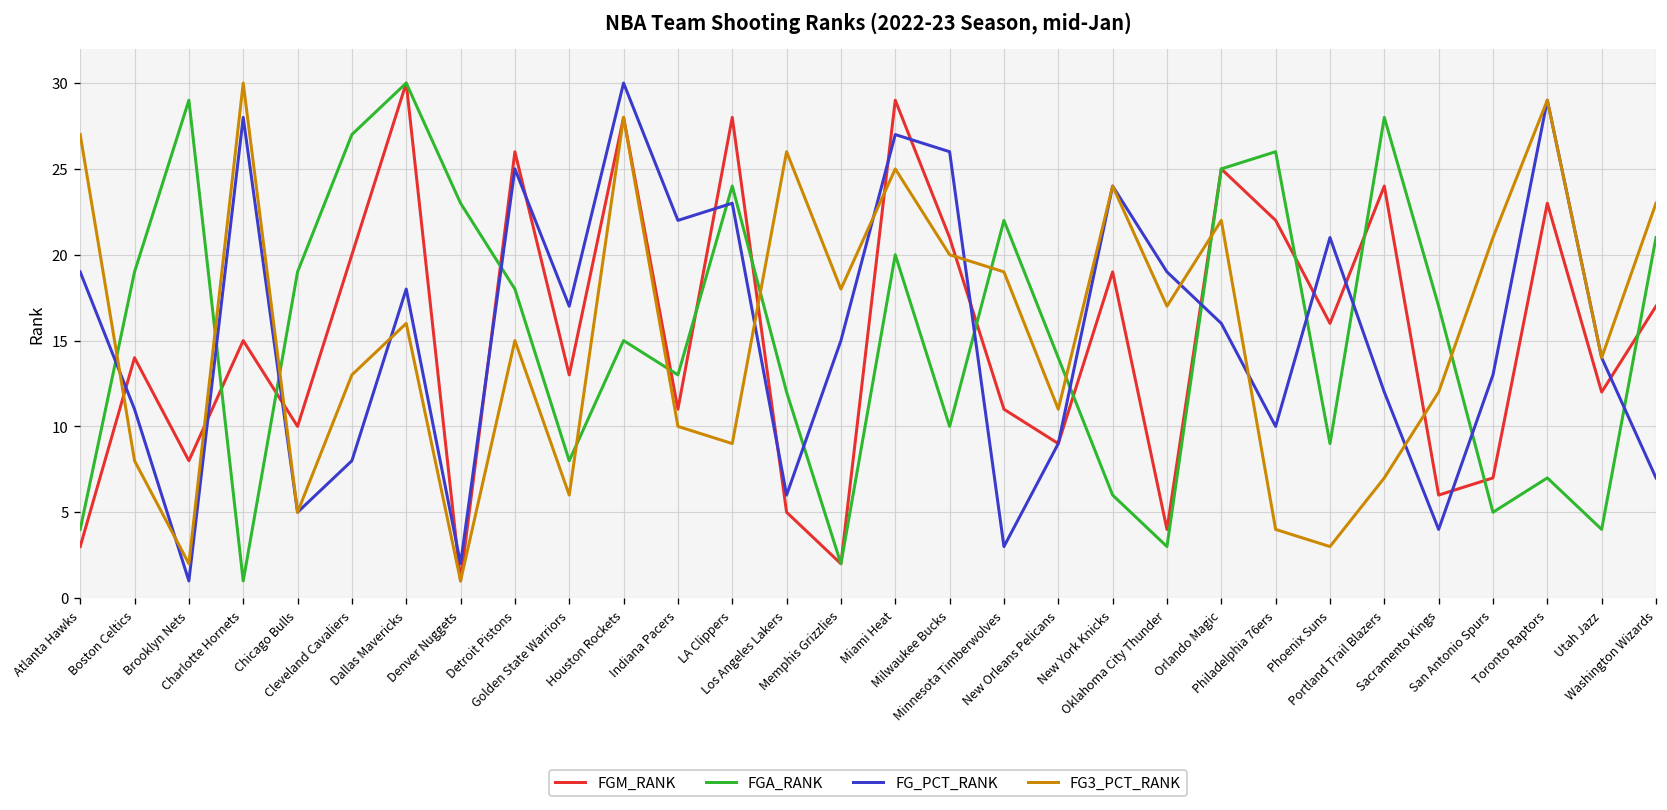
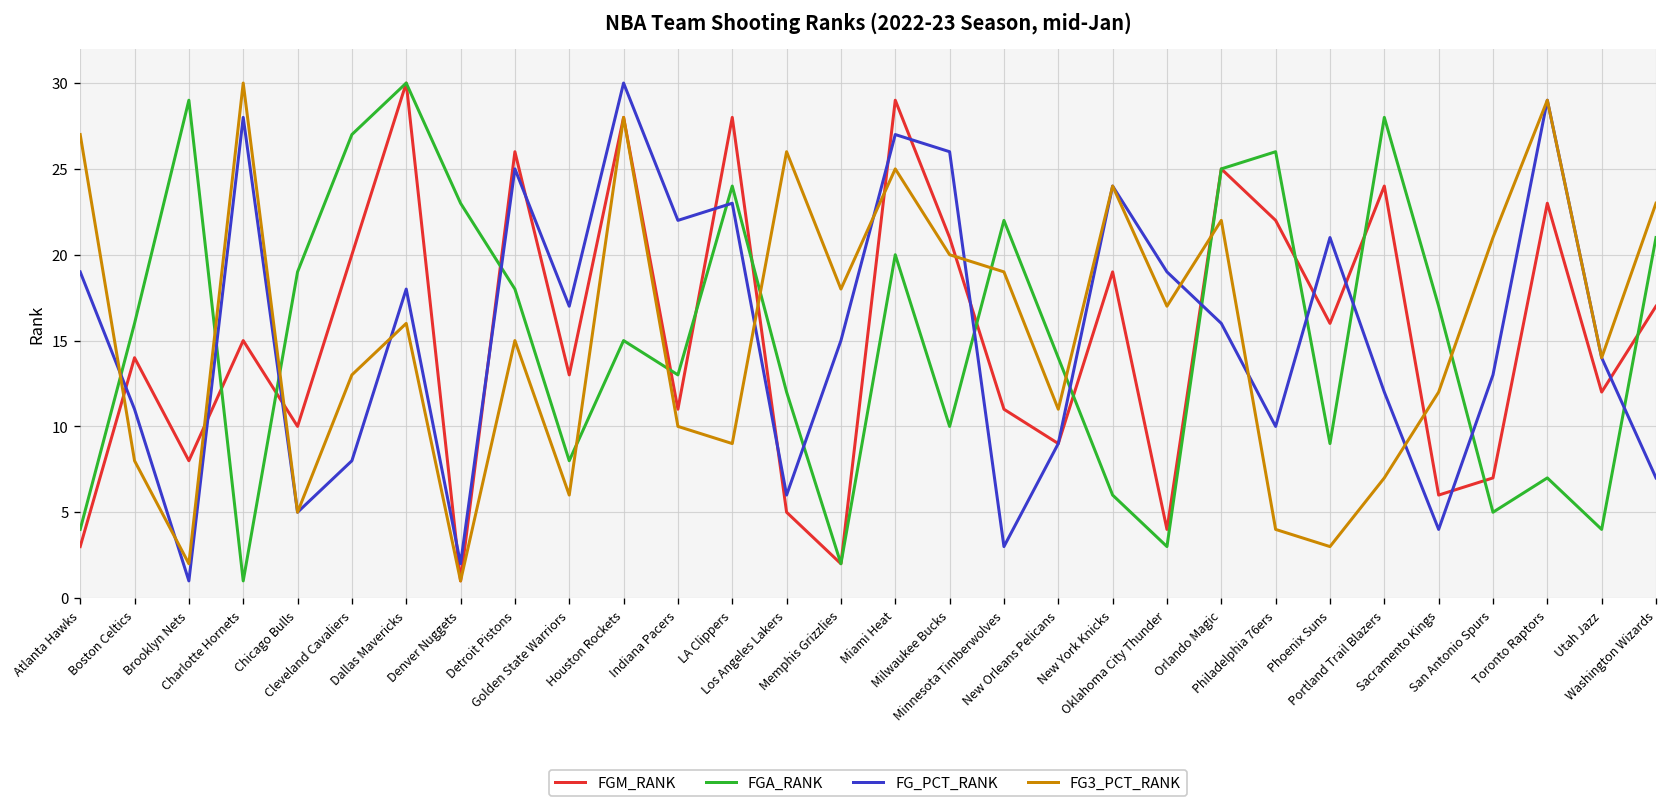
FGA_RANK, Boston Celtics: 19 -> 16
